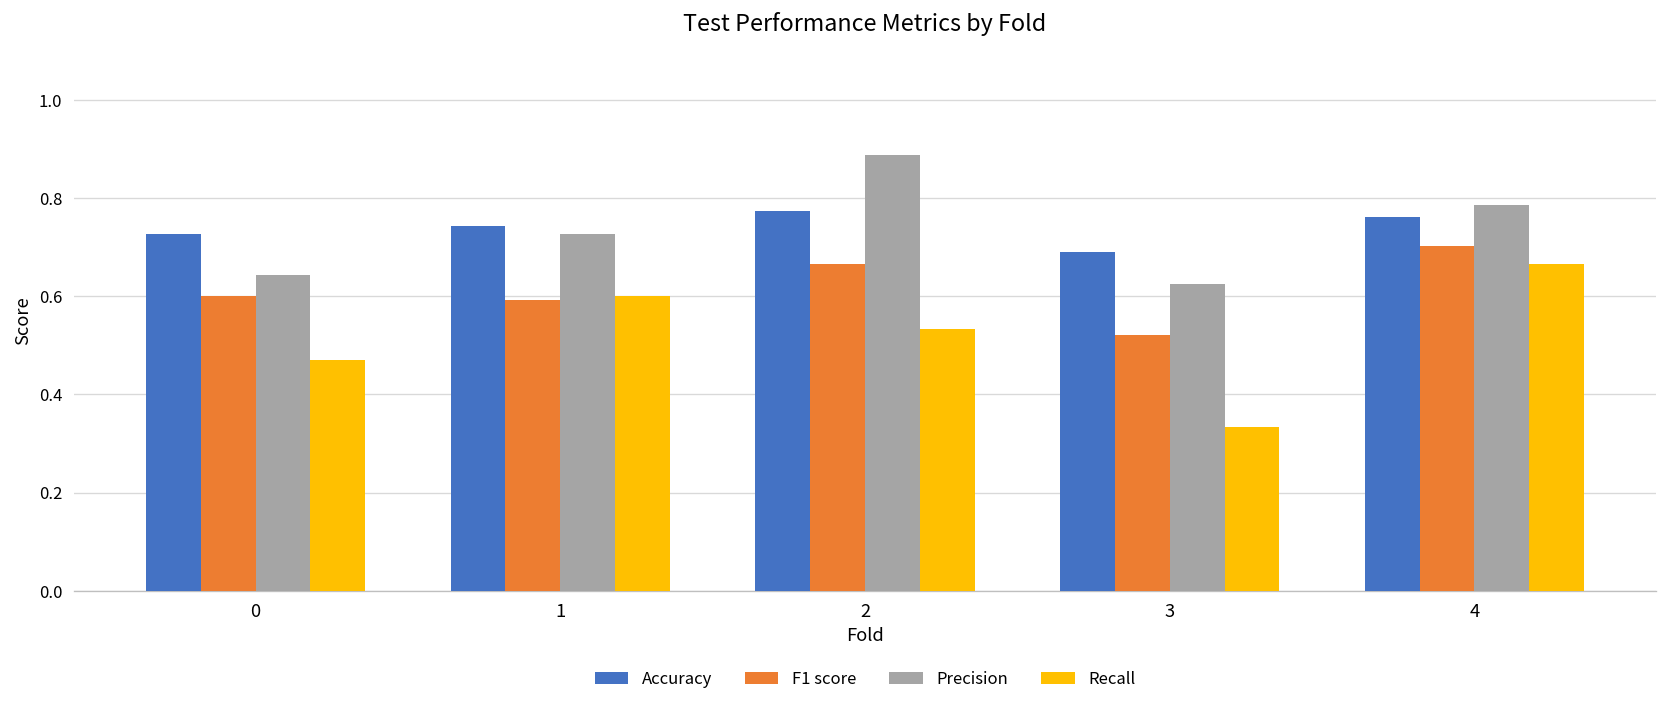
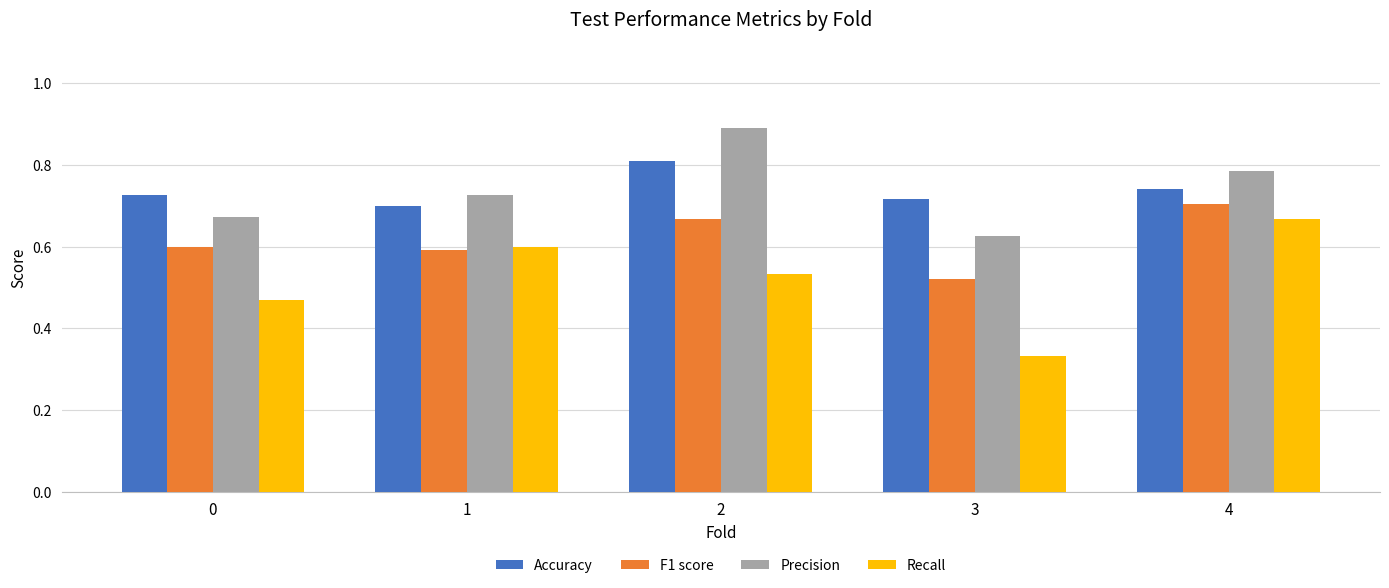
Precision, 0: 0.64 -> 0.67
Accuracy, 1: 0.74 -> 0.70
Accuracy, 2: 0.77 -> 0.81
Accuracy, 3: 0.69 -> 0.72
Accuracy, 4: 0.76 -> 0.74
